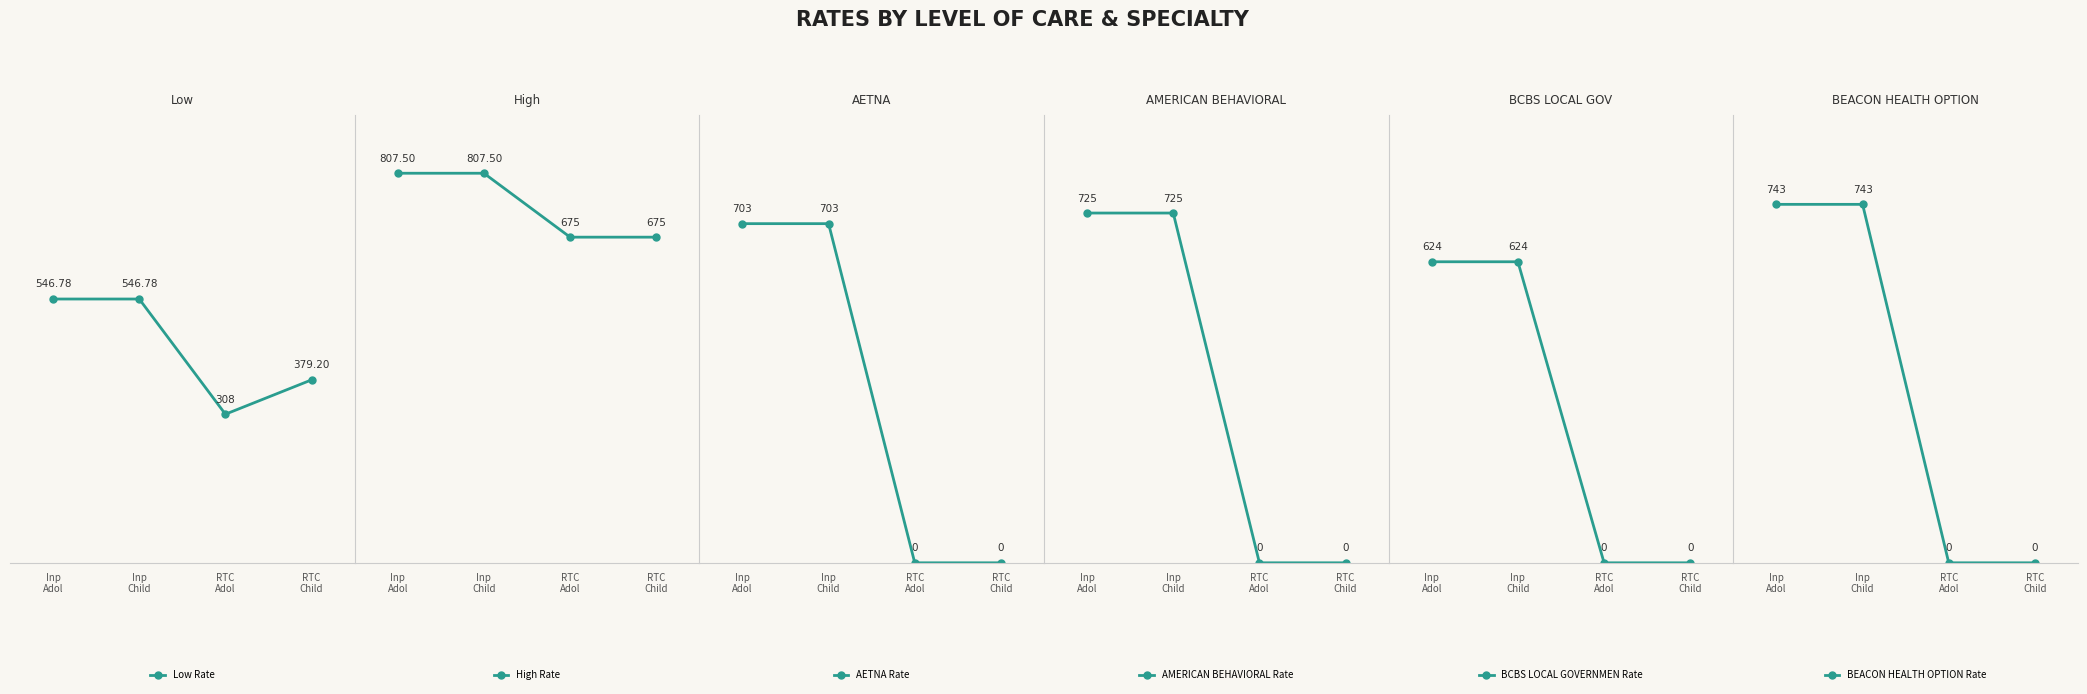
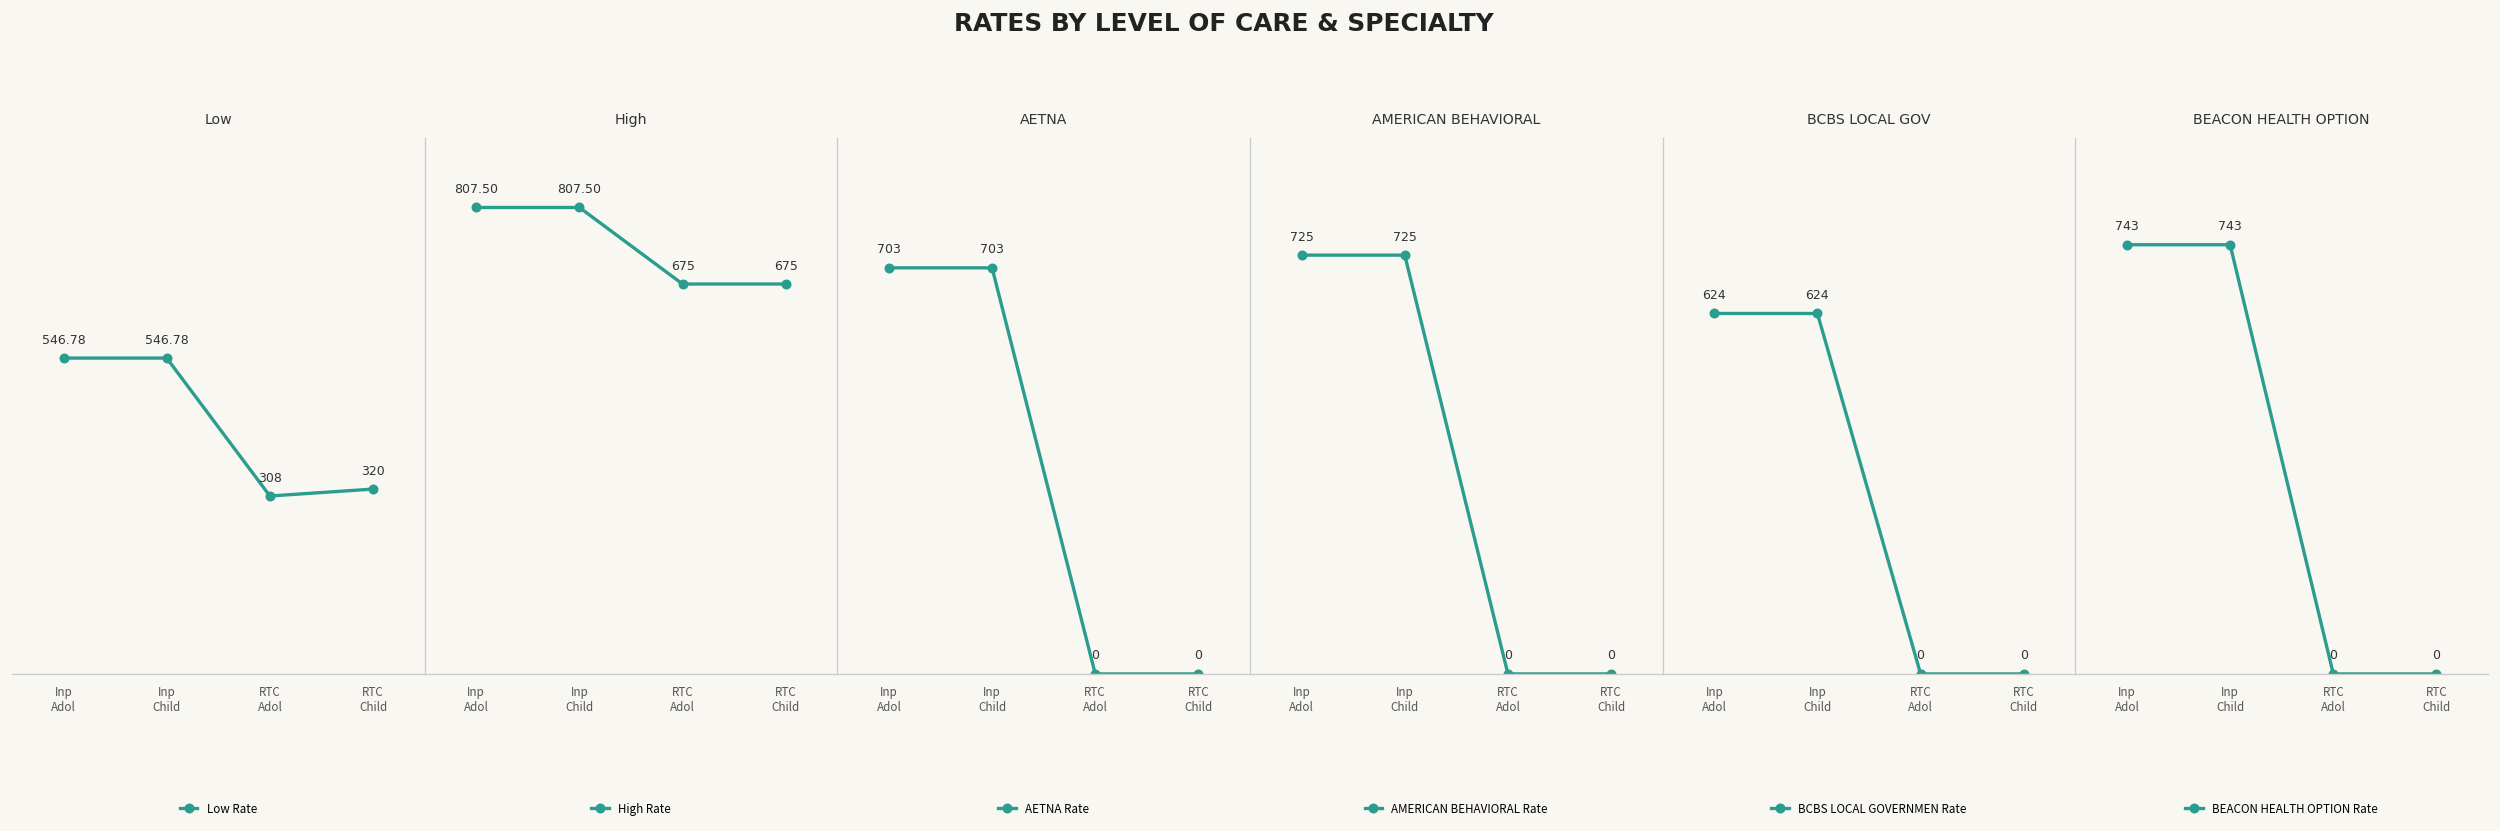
Low, RTC Child: 379.20 -> 320
